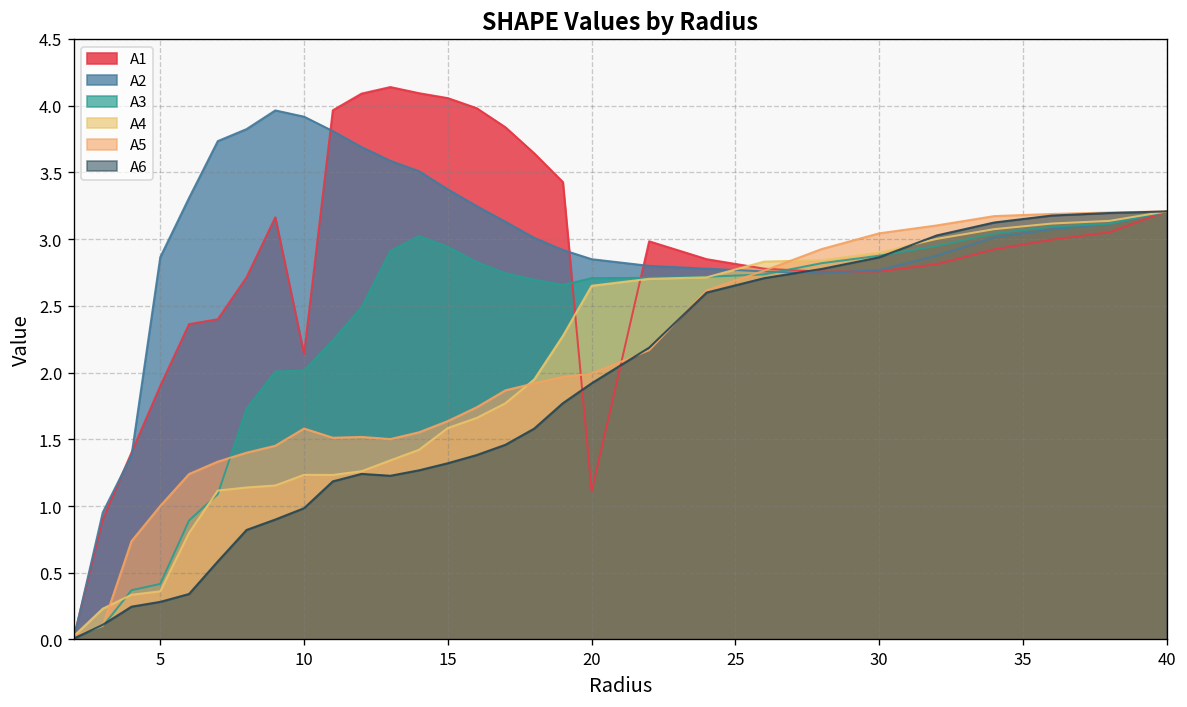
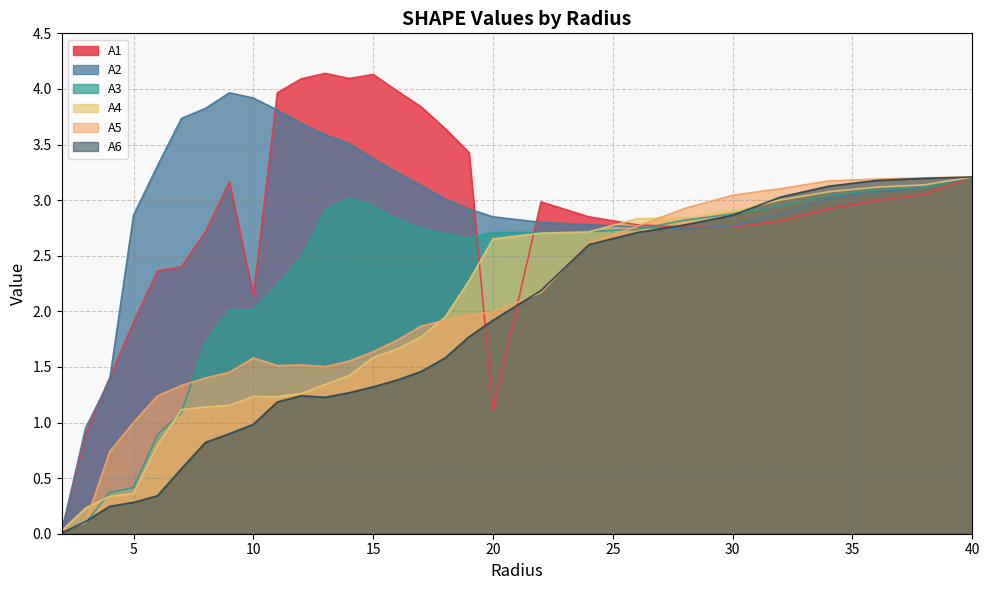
A1, 15: 4.06 -> 4.13
